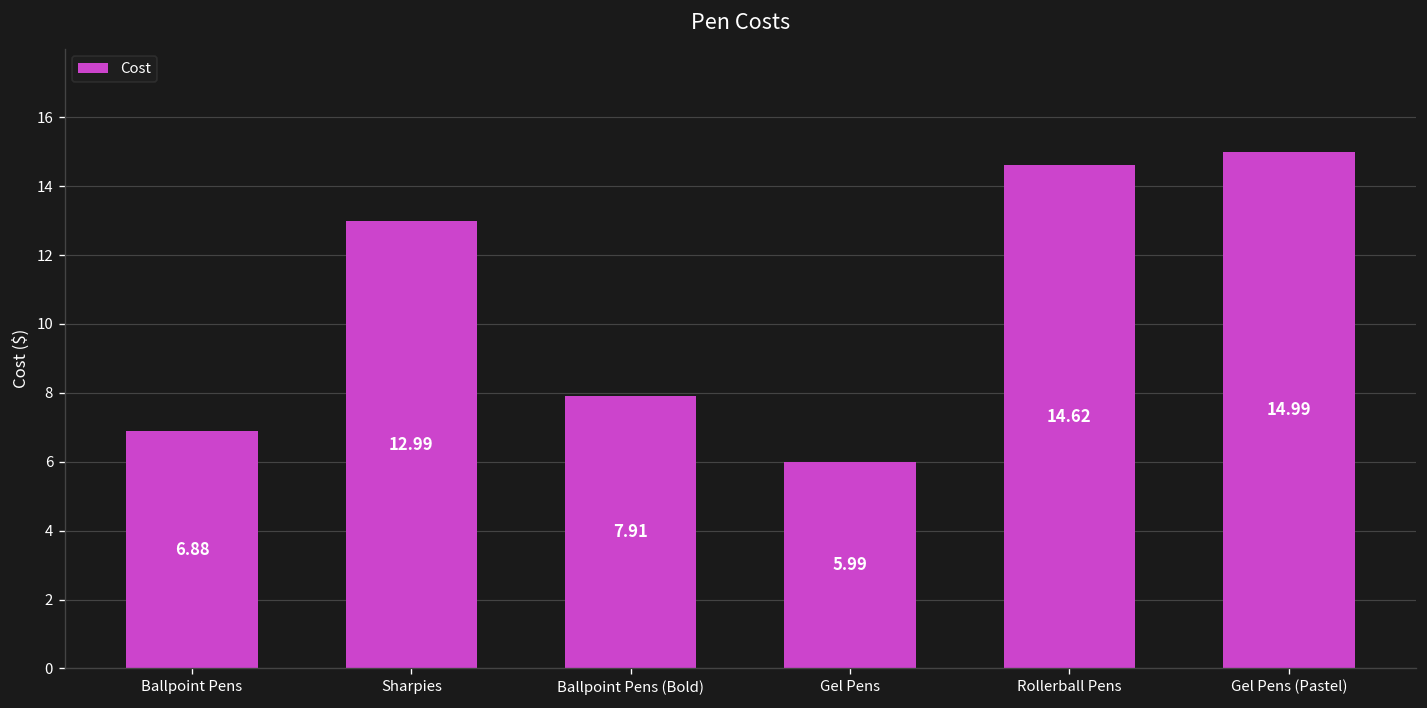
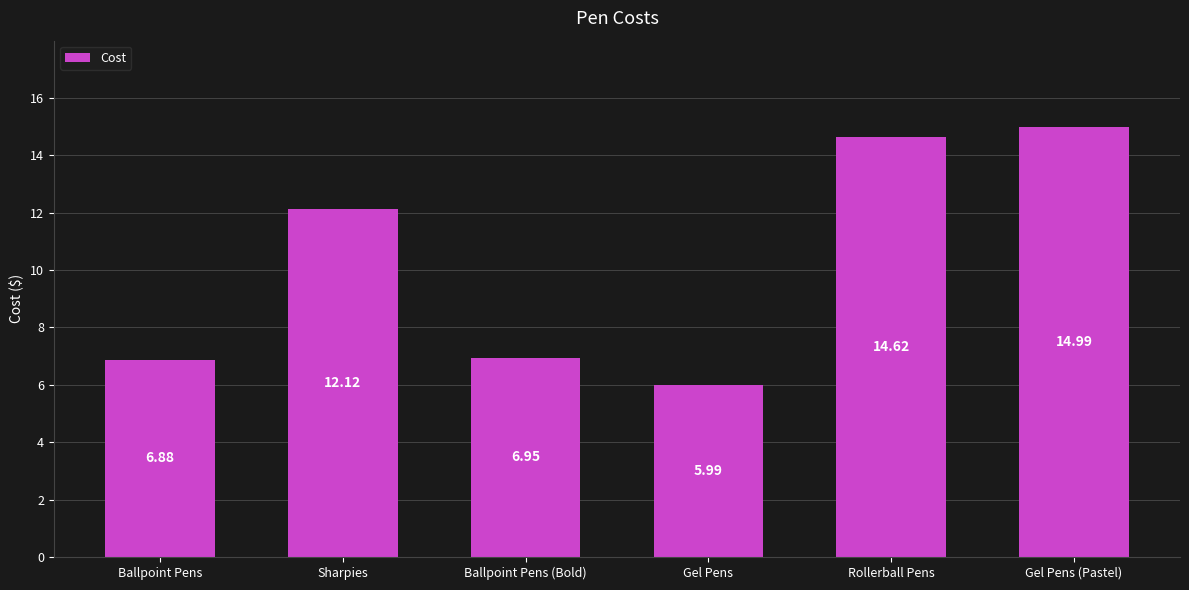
Sharpies: 12.99 -> 12.12
Ballpoint Pens (Bold): 7.91 -> 6.95
